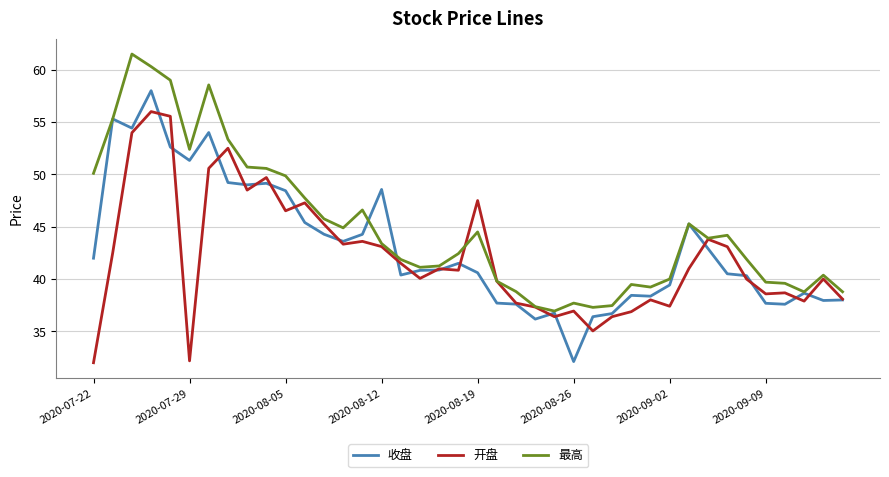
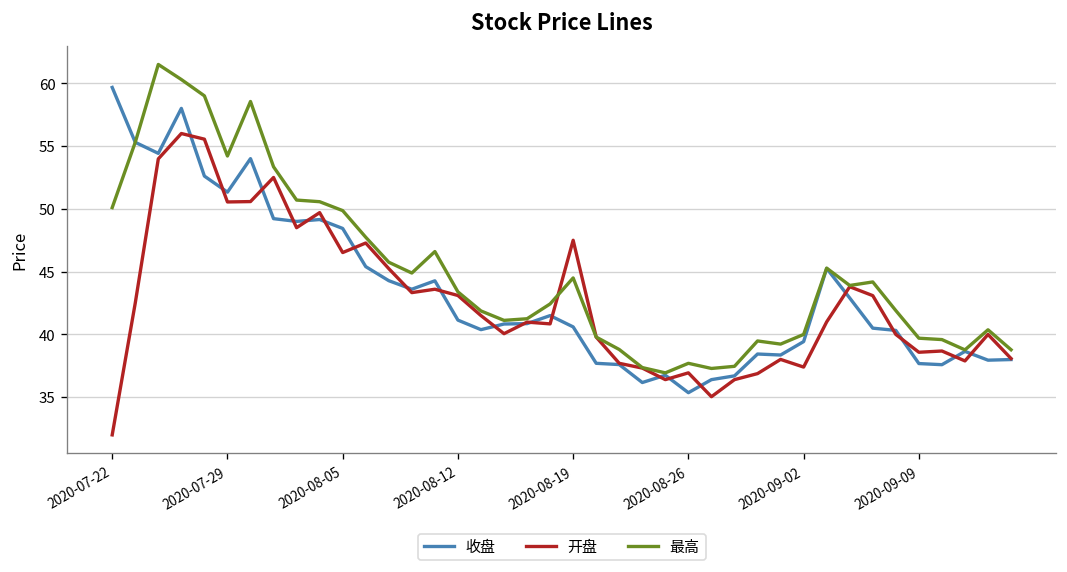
收盘, 2020-07-22: 42.0 -> 59.7
开盘, 2020-07-29: 32.2 -> 50.6
最高, 2020-07-29: 52.4 -> 54.2
收盘, 2020-08-12: 48.6 -> 41.1
收盘, 2020-08-26: 32.1 -> 35.4
